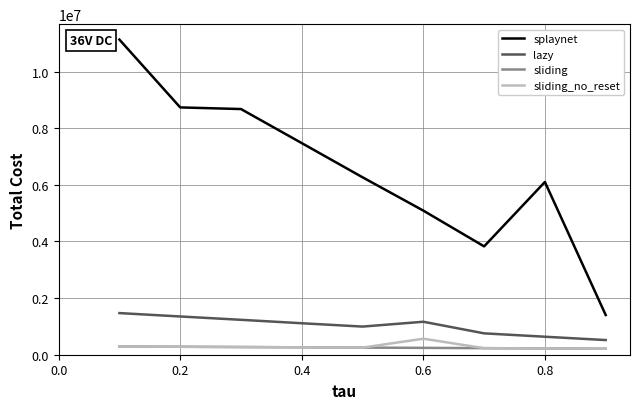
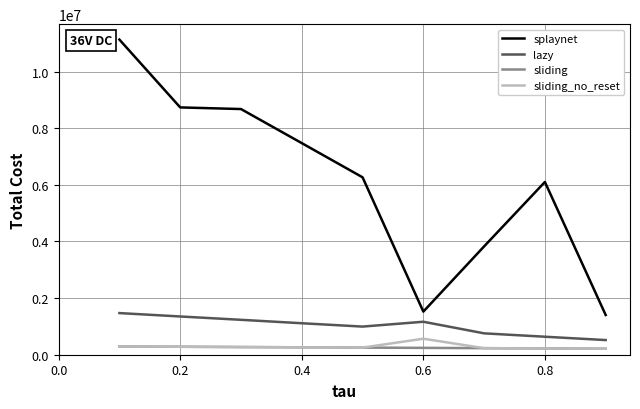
splaynet, 0.6: 5100000 -> 1500000
